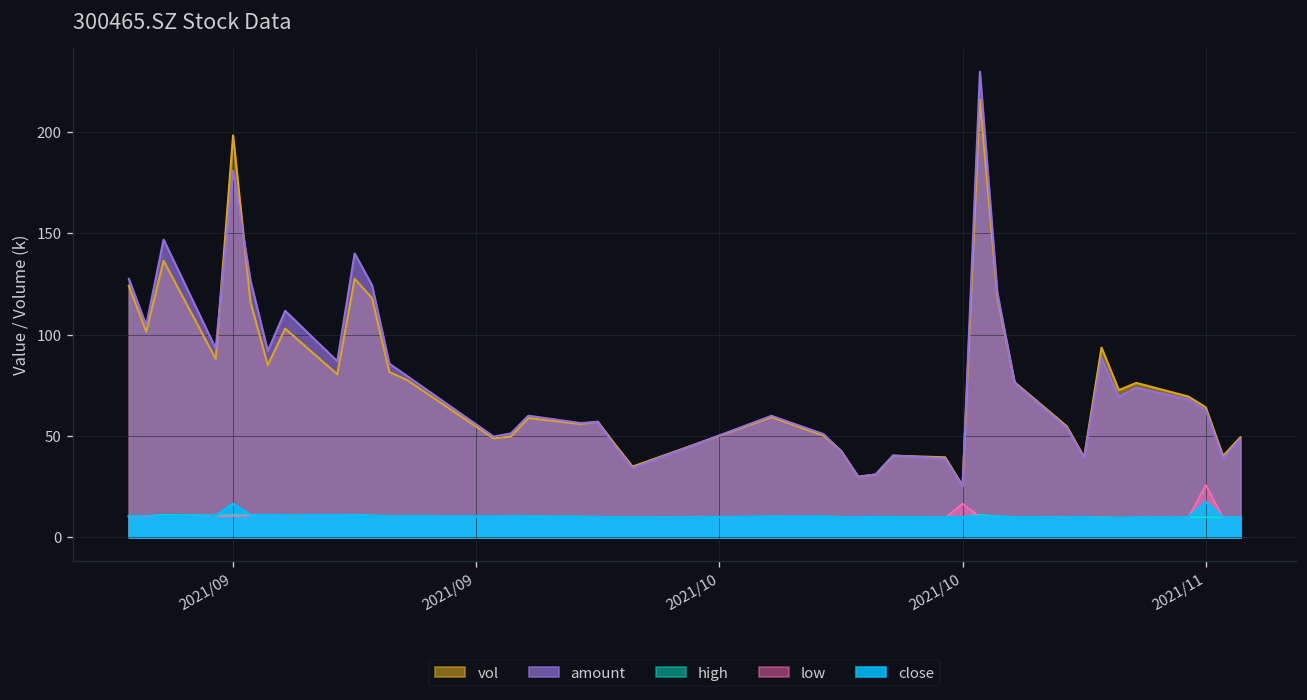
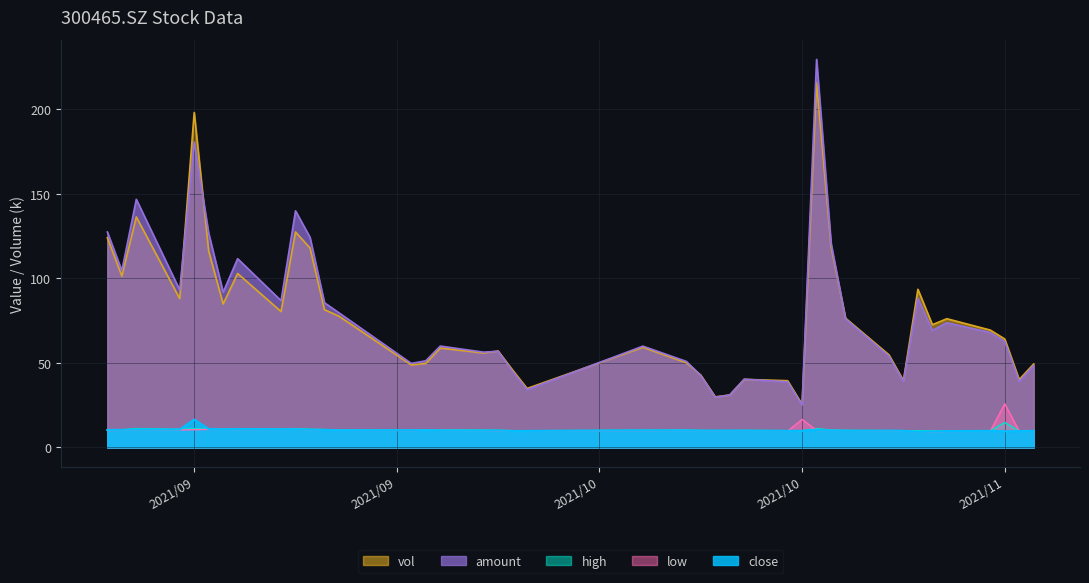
high, 2021/11: 10 -> 15
close, 2021/11: 17 -> 10
